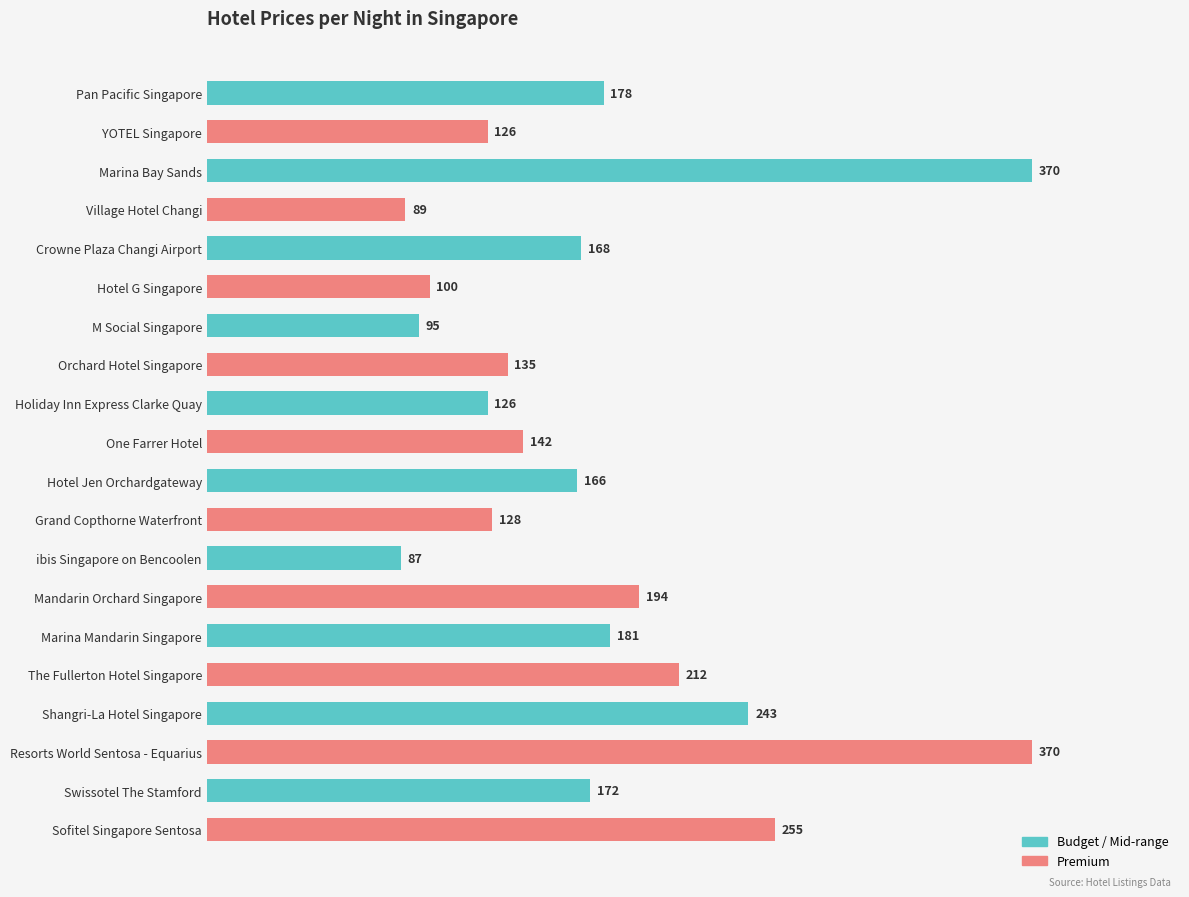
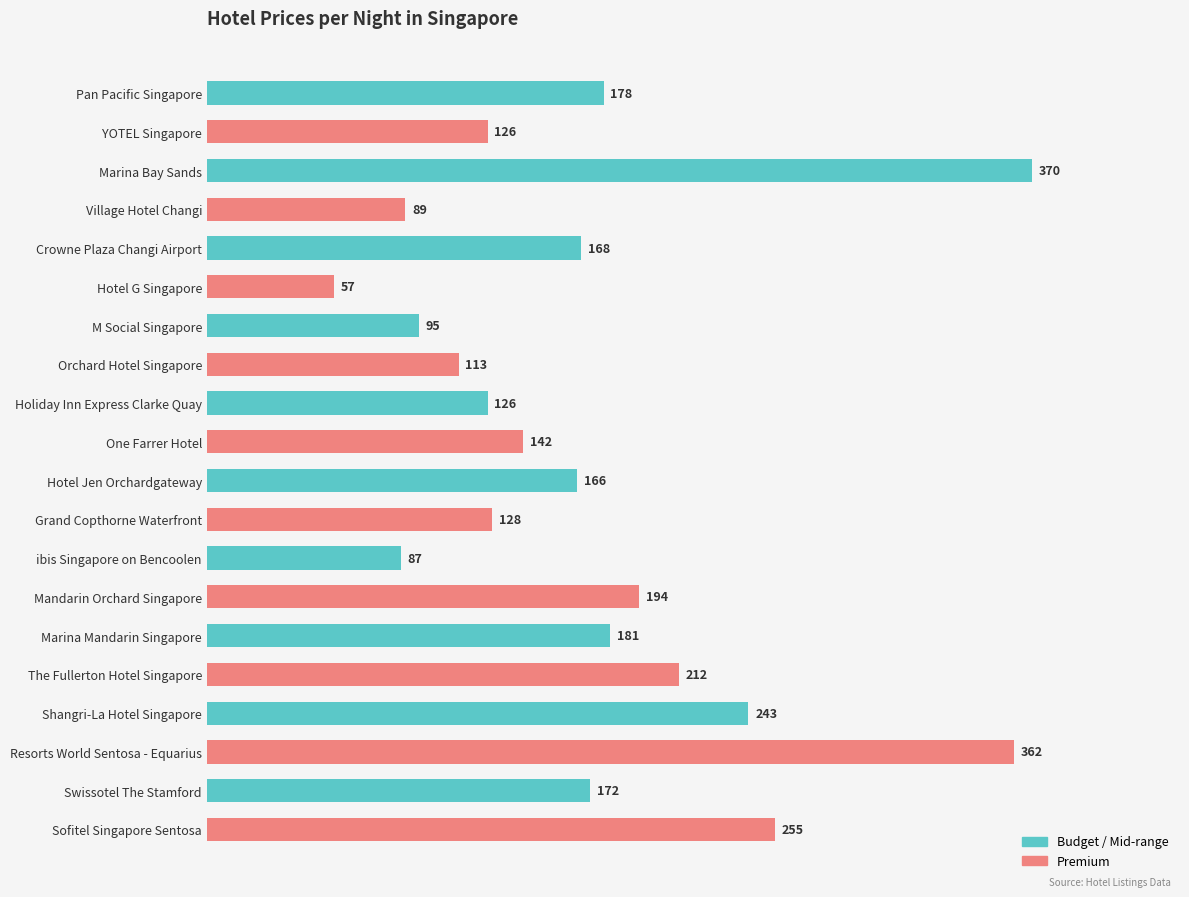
Hotel G Singapore: 100 -> 57
Orchard Hotel Singapore: 135 -> 113
Resorts World Sentosa - Equarius: 370 -> 362
